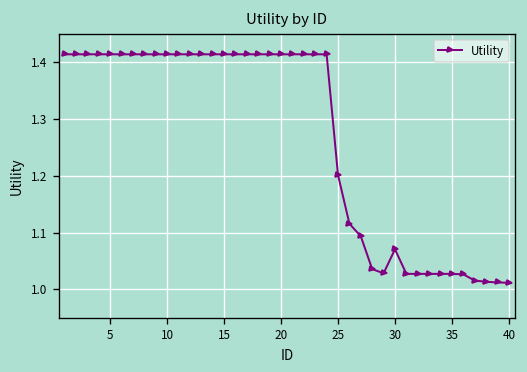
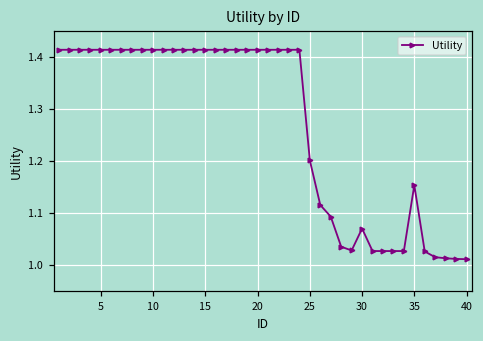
35: 1.03 -> 1.15
